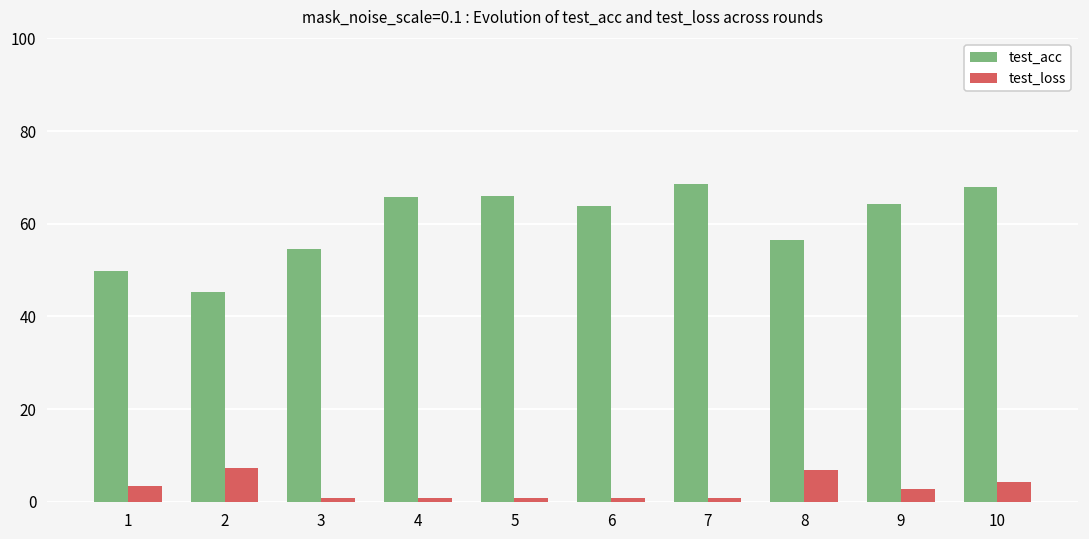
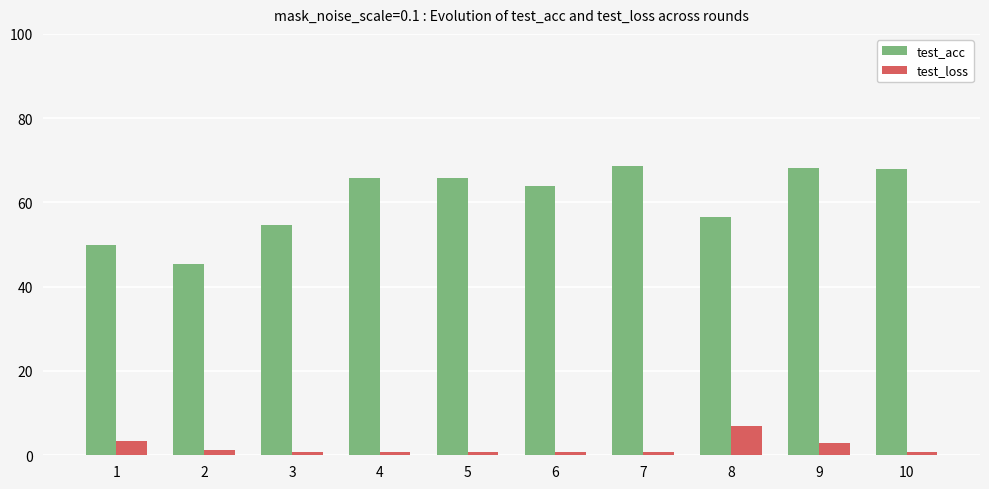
test_loss, 2: 7 -> 1
test_acc, 9: 64 -> 68
test_loss, 10: 4 -> 1
